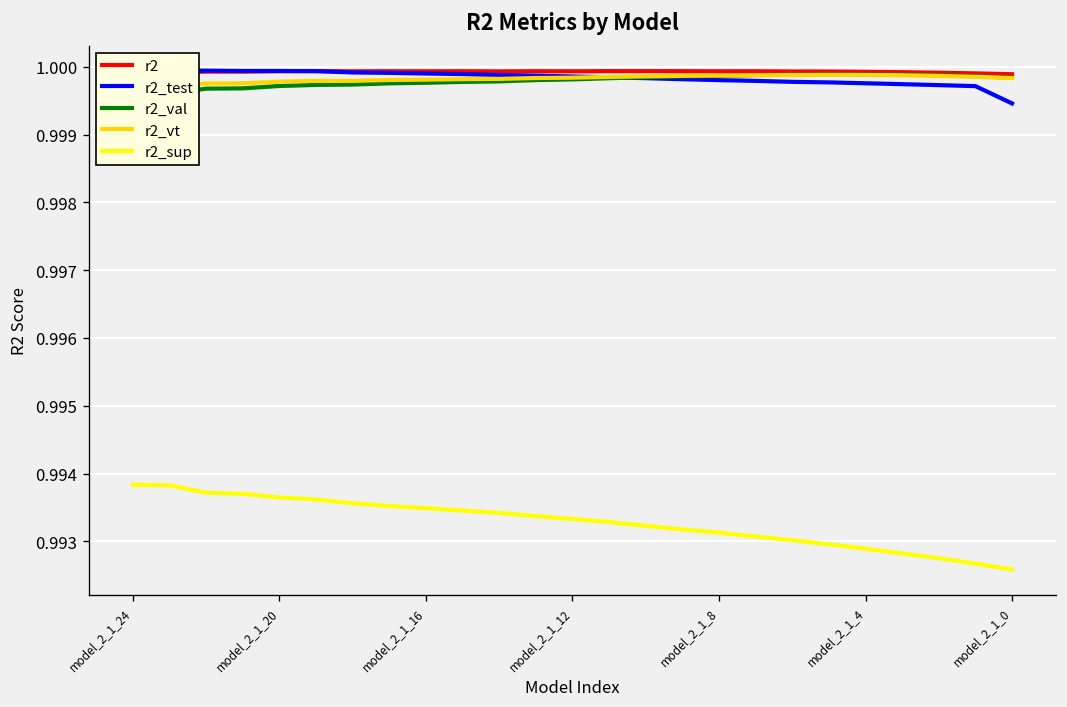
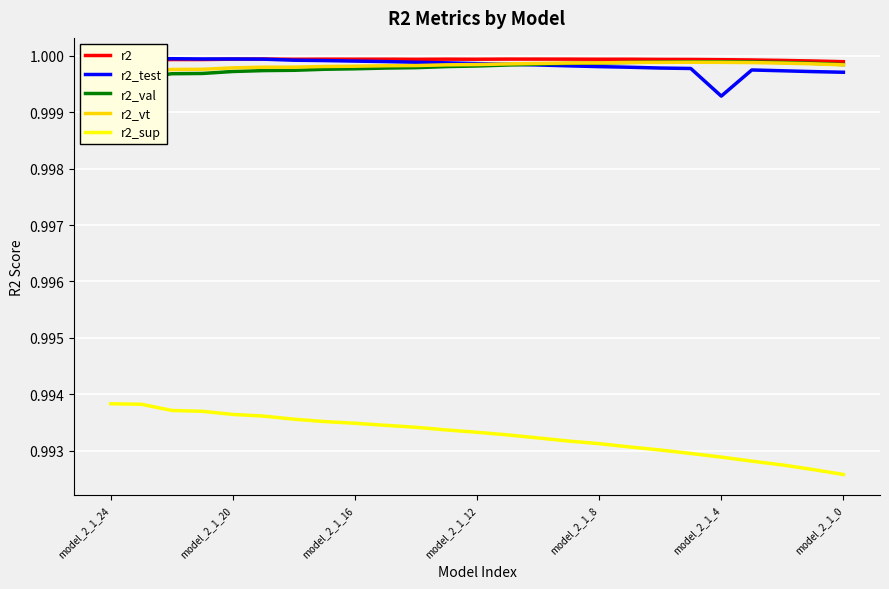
r2_test, model_2_1_4: 0.9998 -> 0.9993
r2_test, model_2_1_0: 0.9995 -> 0.9997
